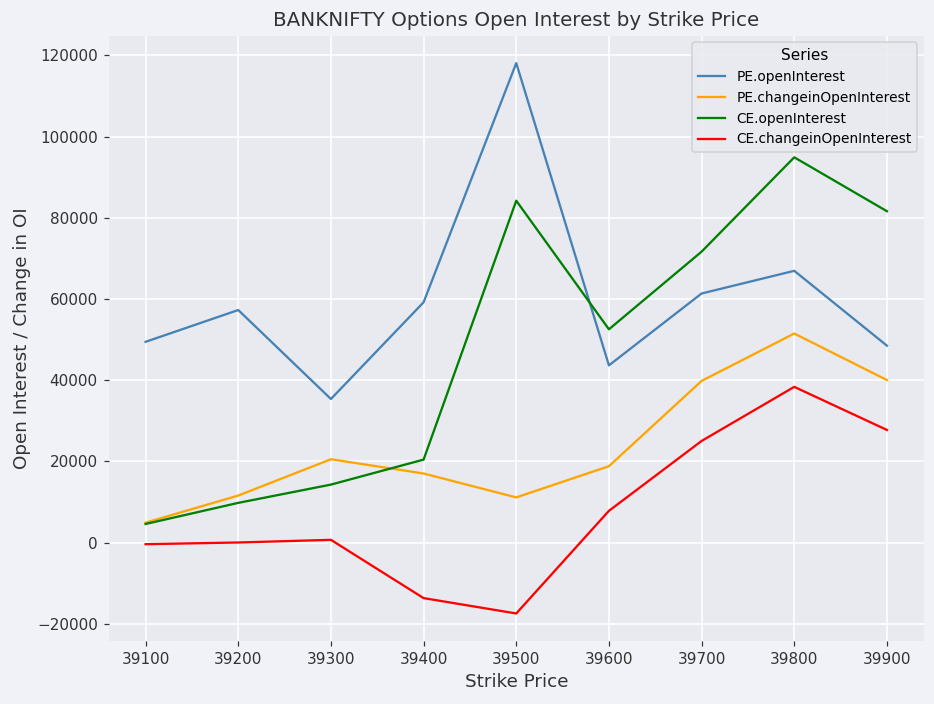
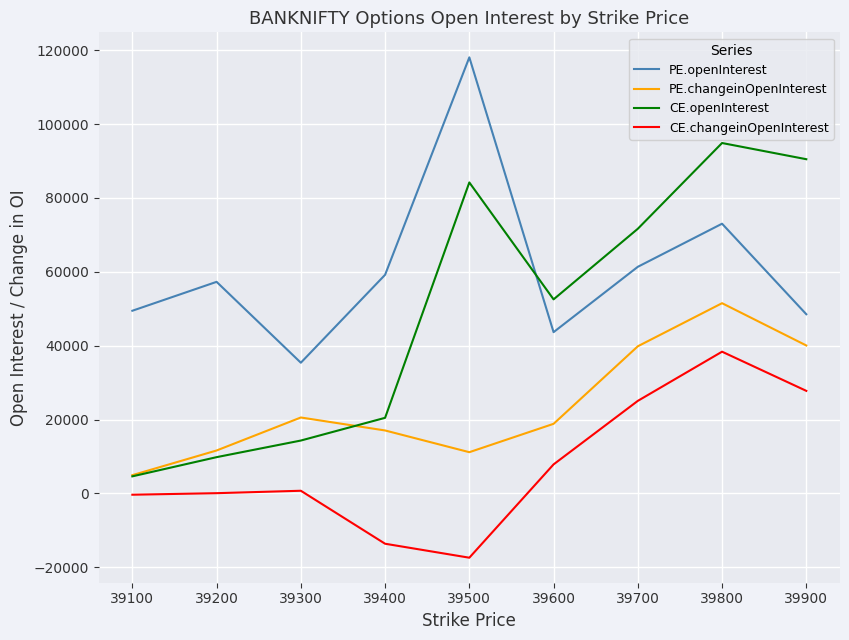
PE.openInterest, 39800: 67000 -> 73000
CE.openInterest, 39900: 82000 -> 90000
